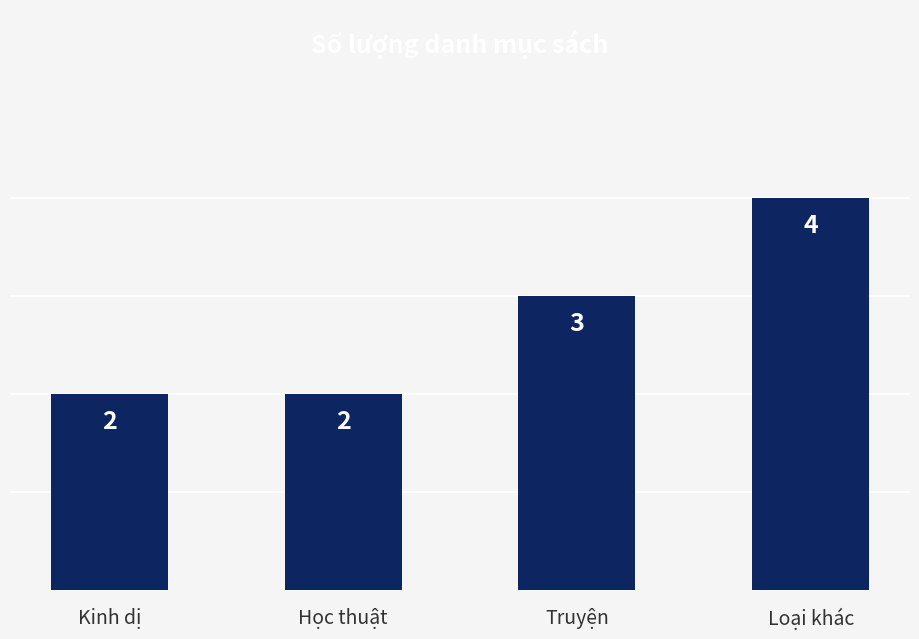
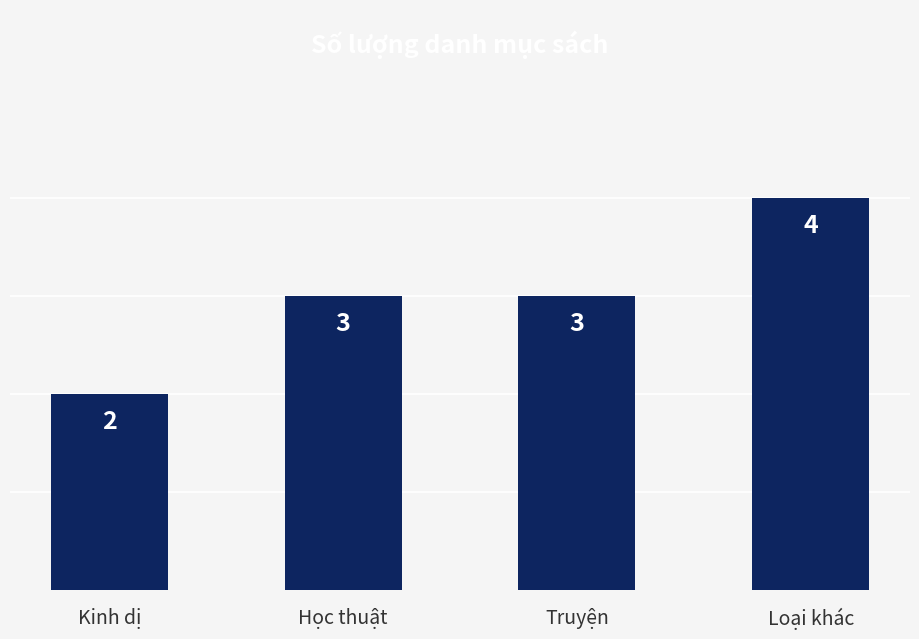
Học thuật: 2 -> 3
